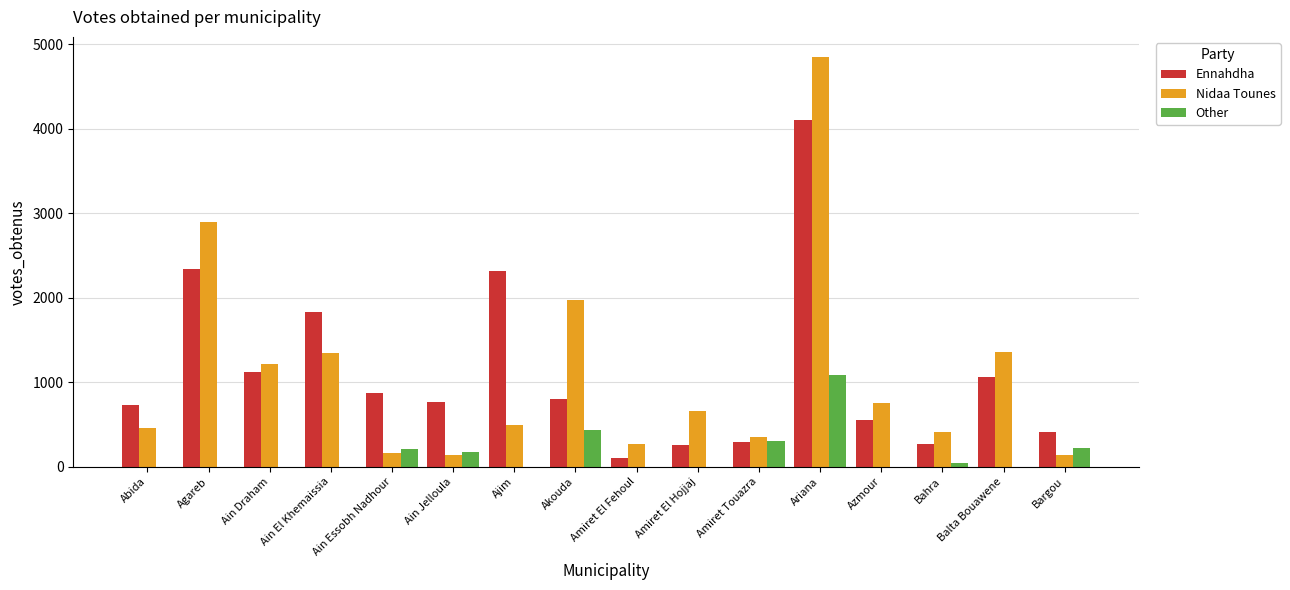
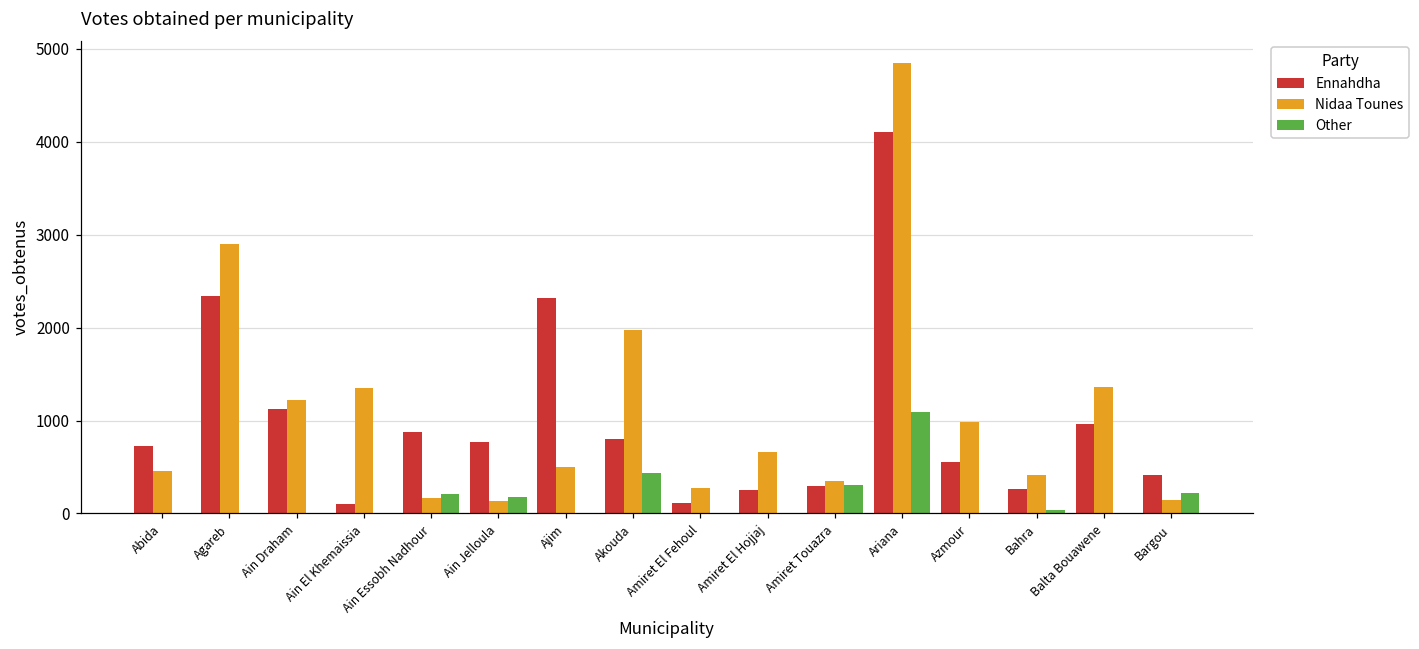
Ennahdha, Ain El Khemaissia: 1800 -> 100
Nidaa Tounes, Azmour: 800 -> 1000
Ennahdha, Balta Bouawene: 1100 -> 1000
